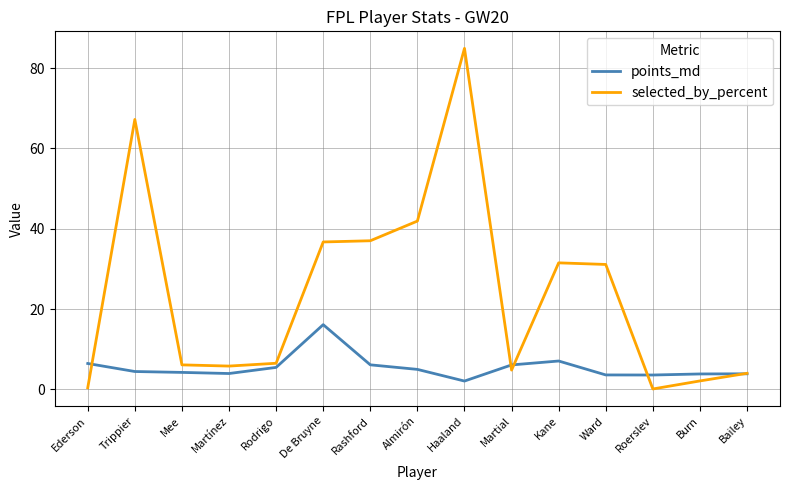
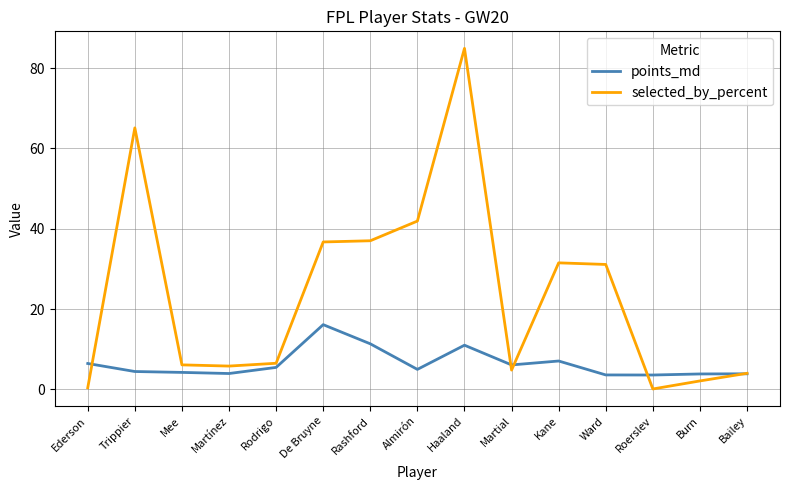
selected_by_percent, Trippier: 67 -> 65
points_md, Rashford: 6 -> 11
points_md, Haaland: 2 -> 11
